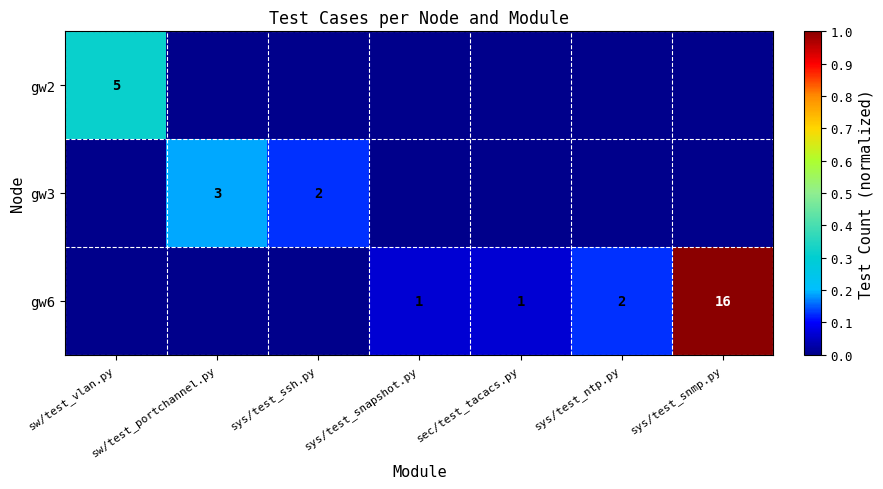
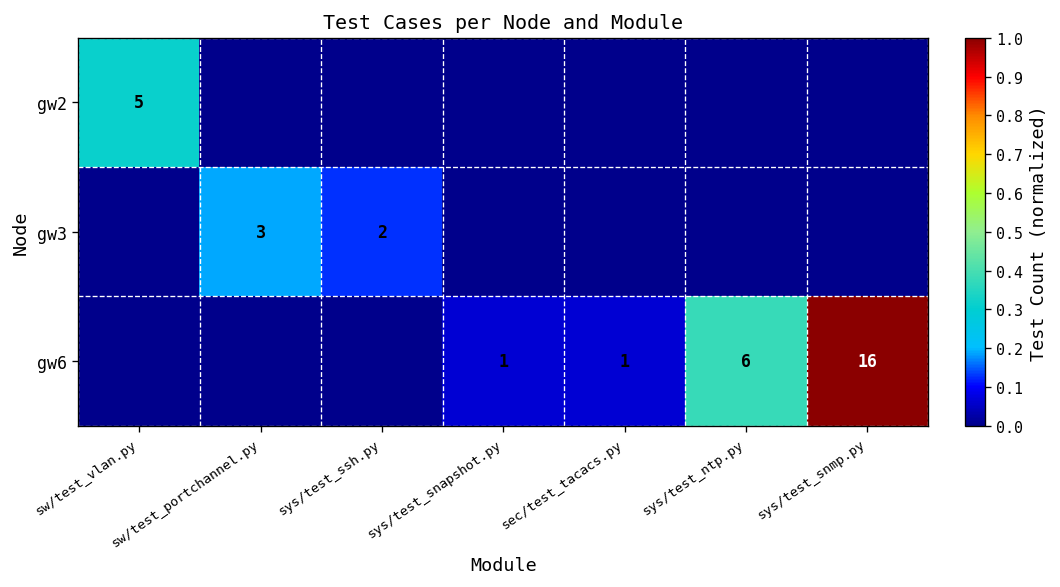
gw6, sys/test_ntp.py: 2 -> 6
